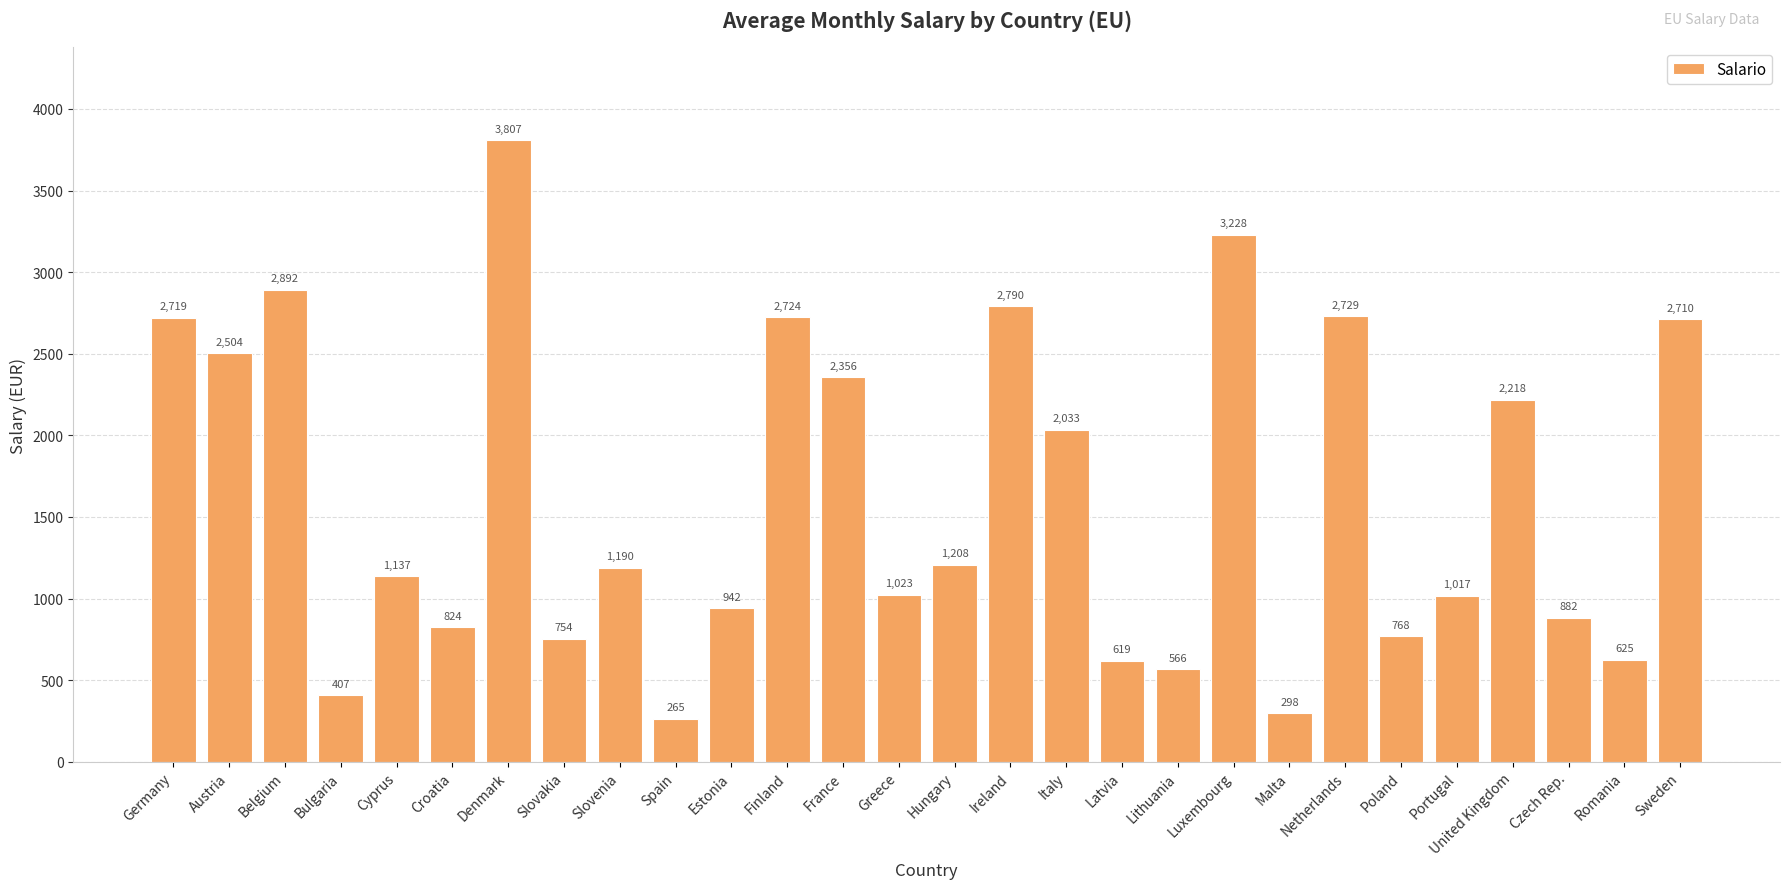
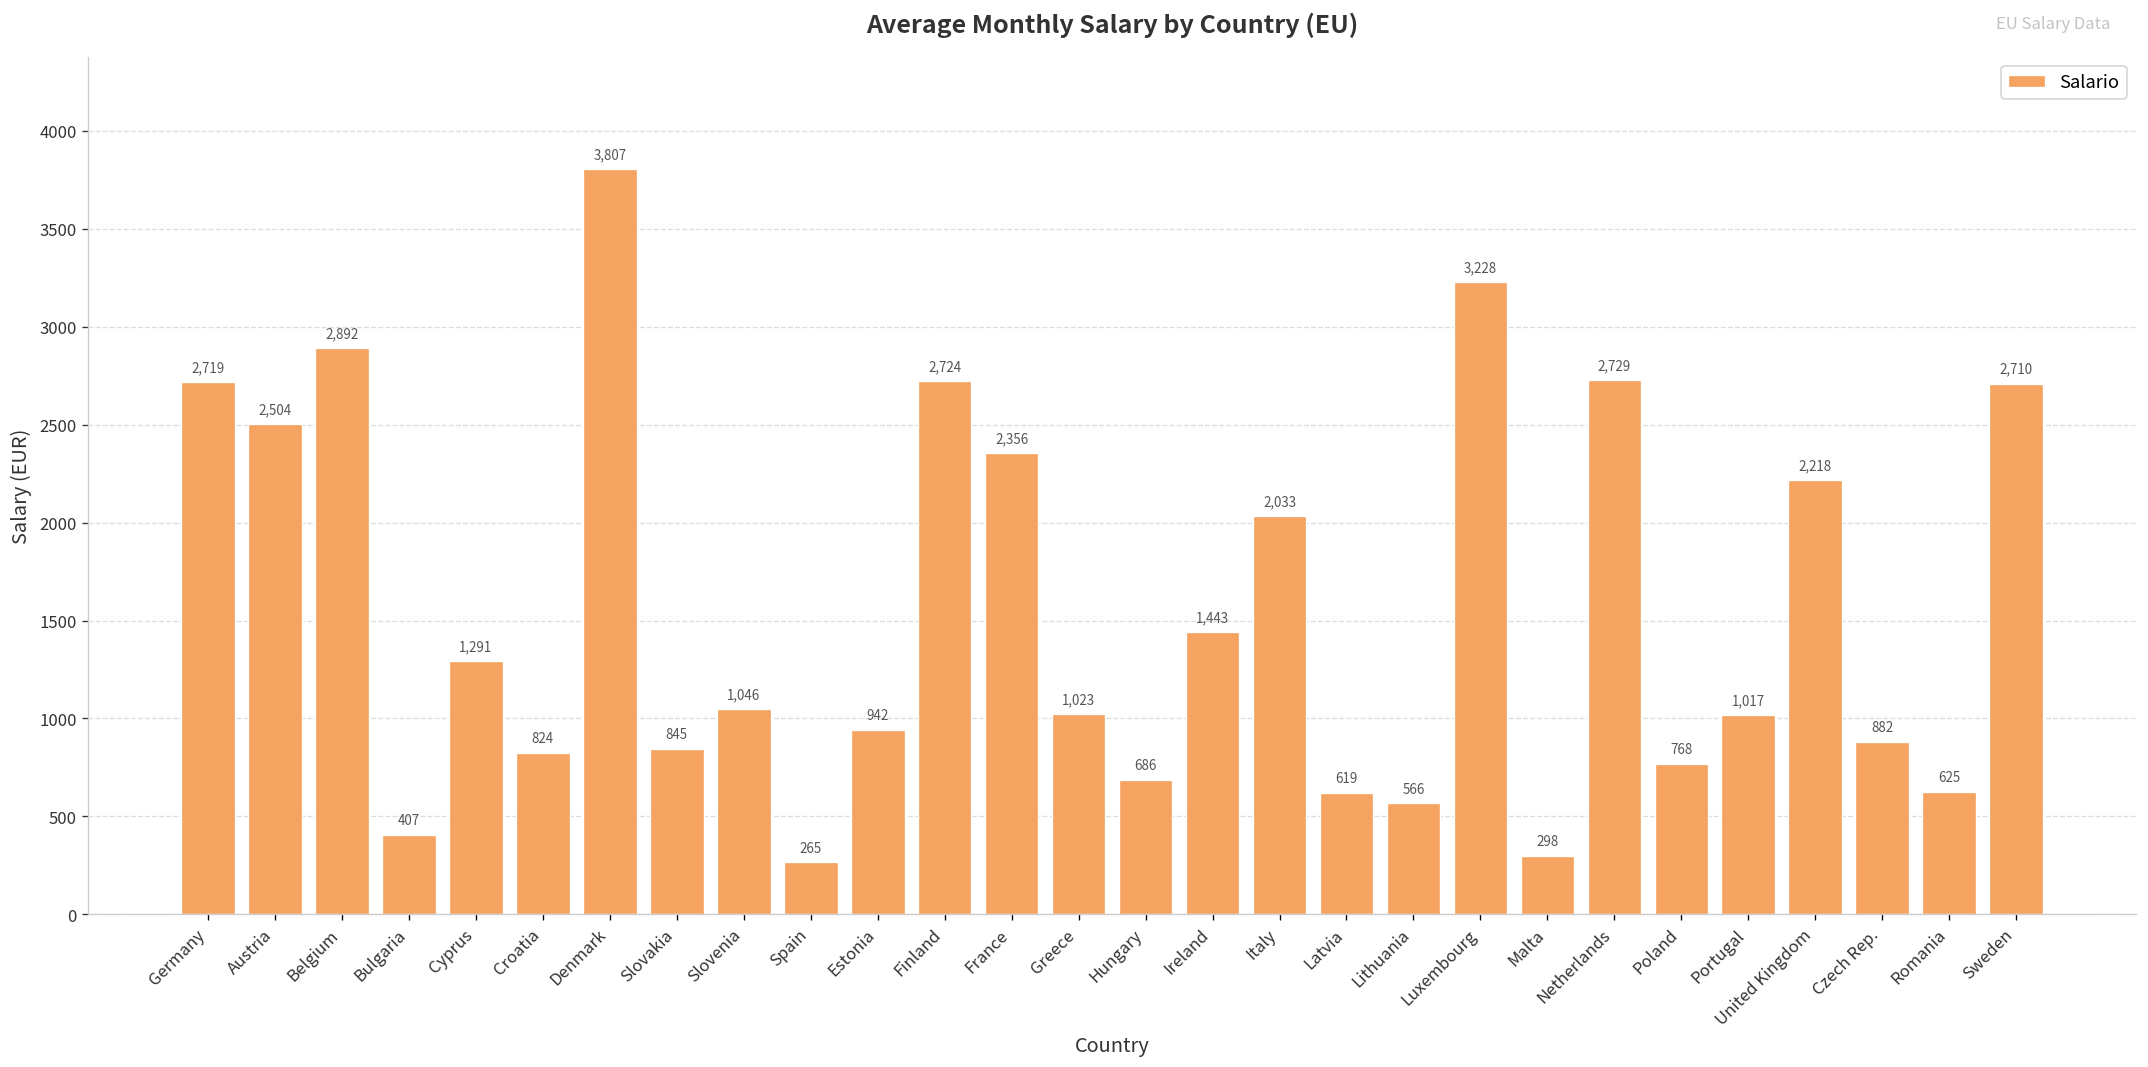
Cyprus: 1,137 -> 1,291
Slovakia: 754 -> 845
Slovenia: 1,190 -> 1,046
Hungary: 1,208 -> 686
Ireland: 2,790 -> 1,443
